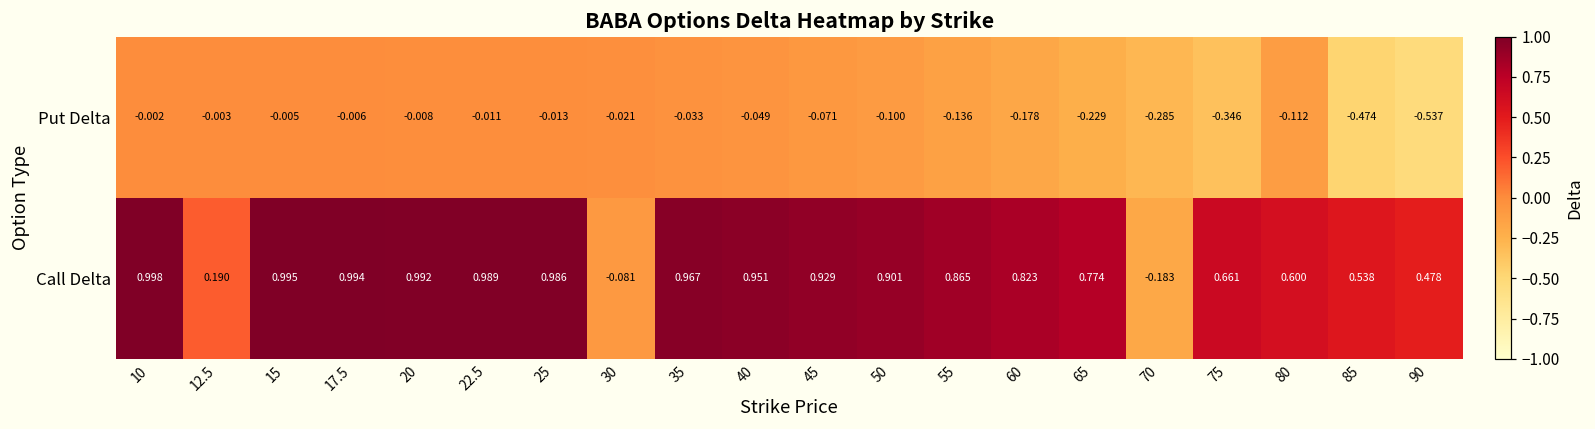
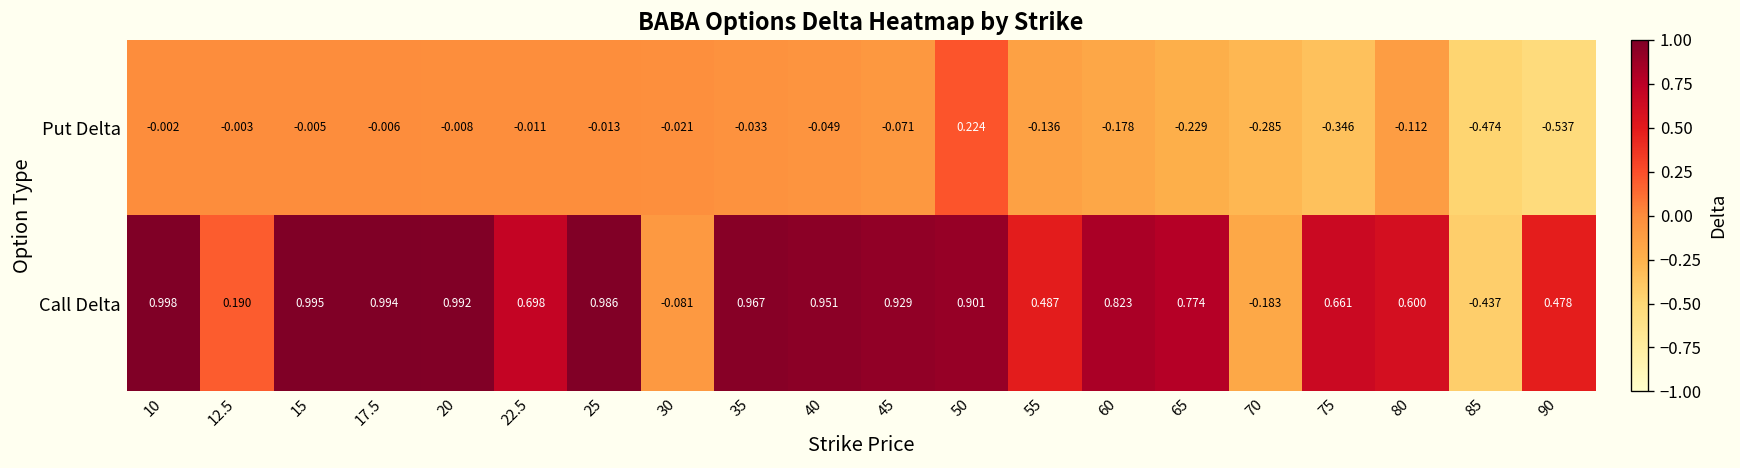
Put Delta, 50: -0.100 -> 0.224
Call Delta, 22.5: 0.989 -> 0.698
Call Delta, 55: 0.865 -> 0.487
Call Delta, 85: 0.538 -> -0.437
